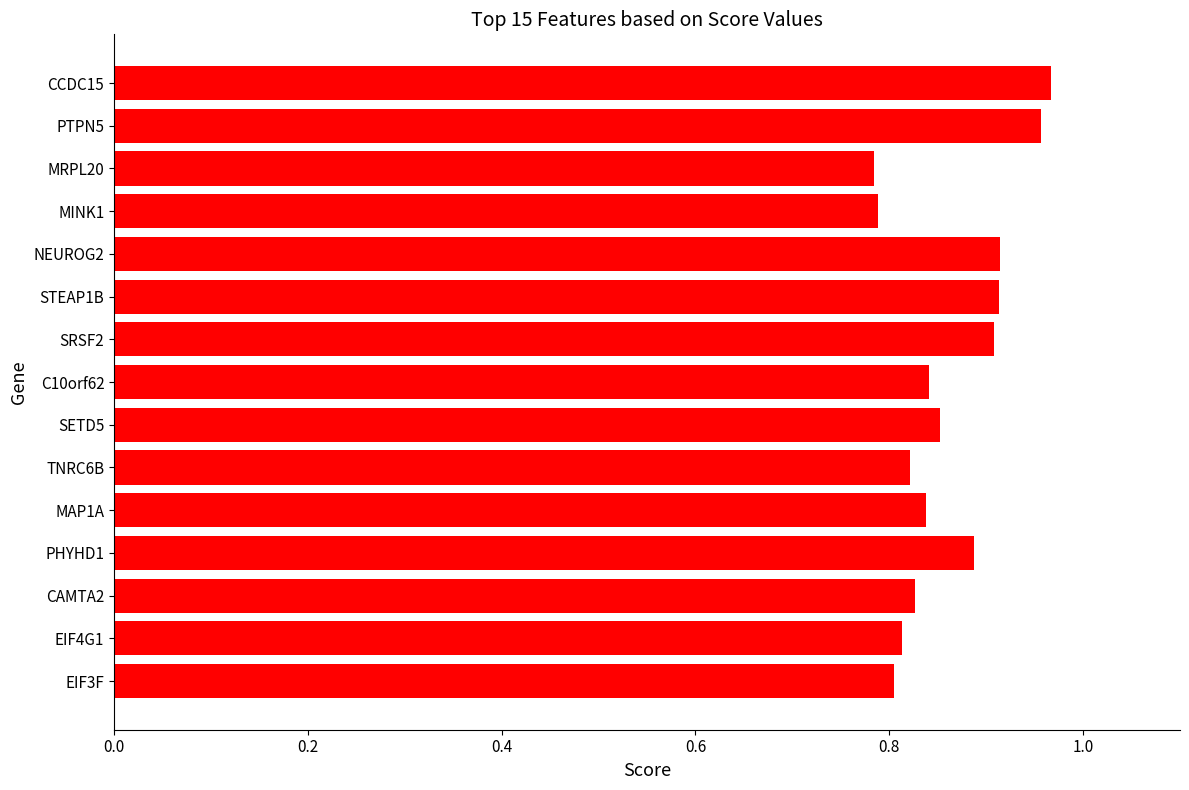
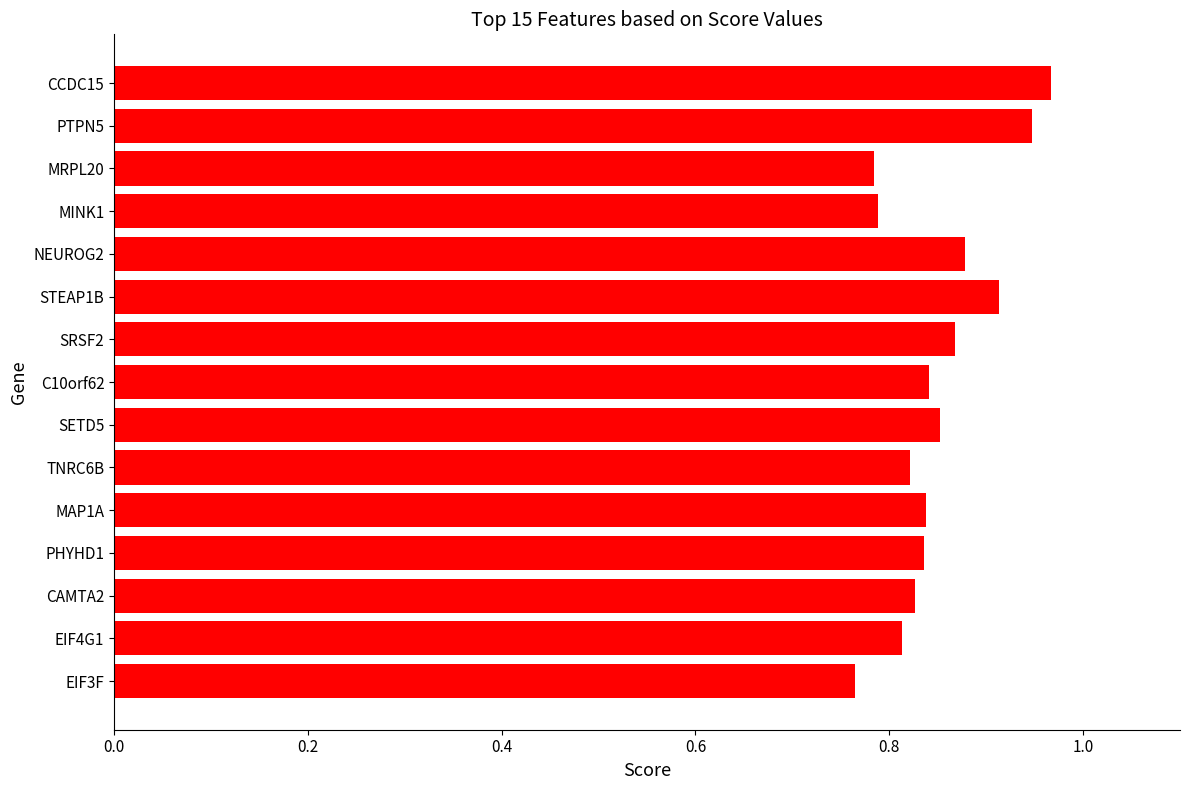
PTPN5: 0.96 -> 0.95
NEUROG2: 0.91 -> 0.88
SRSF2: 0.91 -> 0.87
PHYHD1: 0.89 -> 0.84
EIF3F: 0.80 -> 0.76
